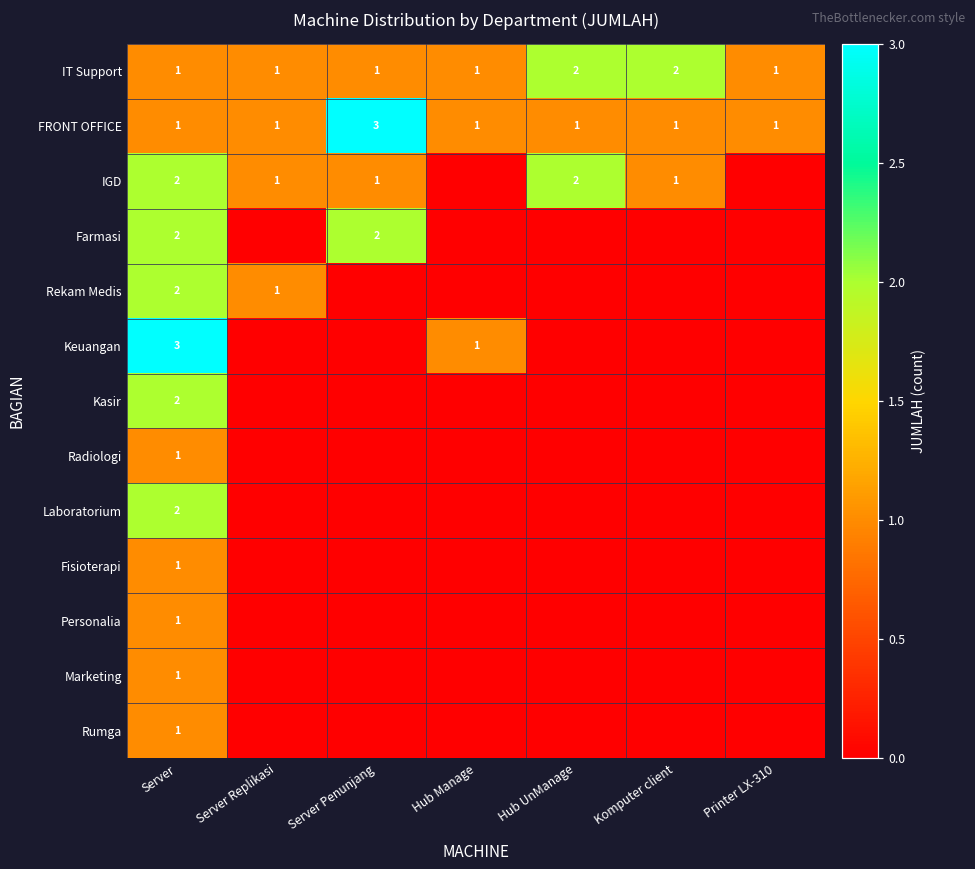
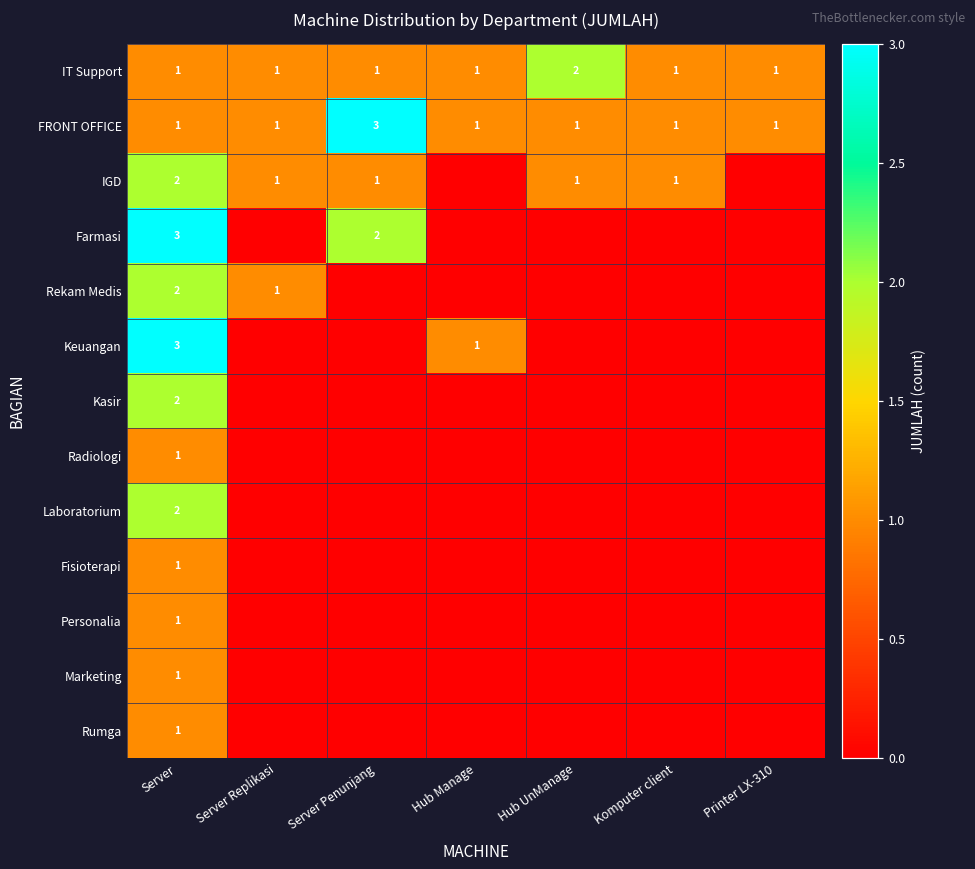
IT Support, Komputer client: 2 -> 1
IGD, Hub UnManage: 2 -> 1
Farmasi, Server: 2 -> 3
